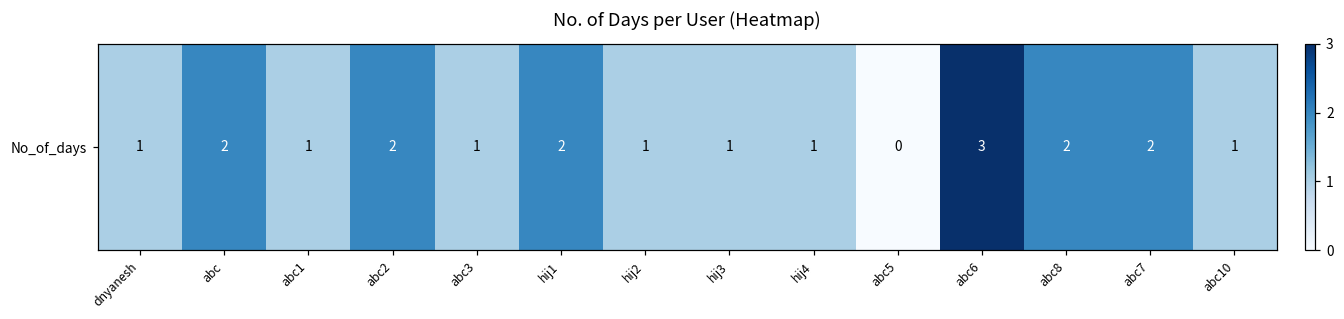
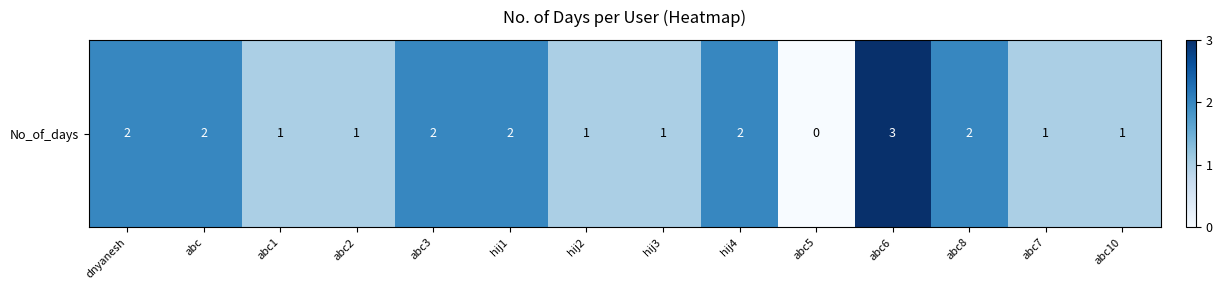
No_of_days, dnyanesh: 1 -> 2
No_of_days, abc2: 2 -> 1
No_of_days, abc3: 1 -> 2
No_of_days, hij4: 1 -> 2
No_of_days, abc7: 2 -> 1
